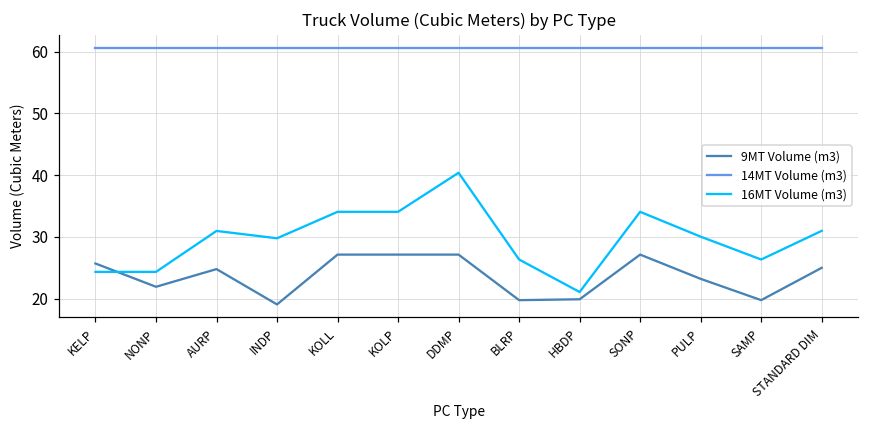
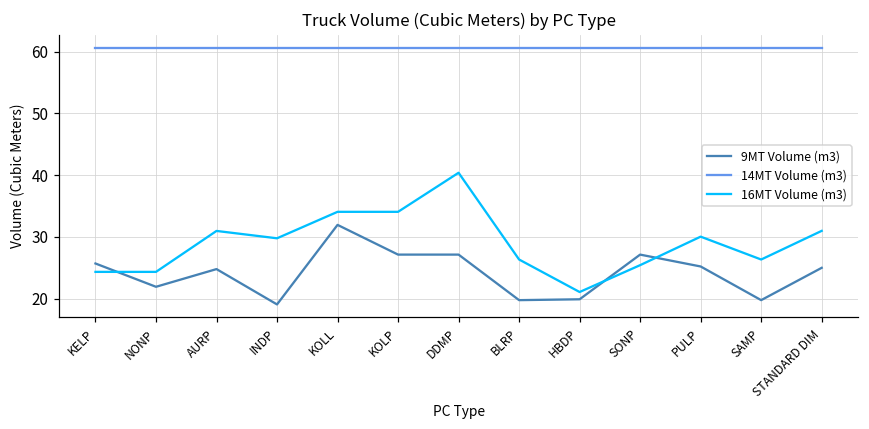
9MT Volume (m3), KOLL: 27 -> 32
16MT Volume (m3), SONP: 34 -> 25
9MT Volume (m3), PULP: 23 -> 25
